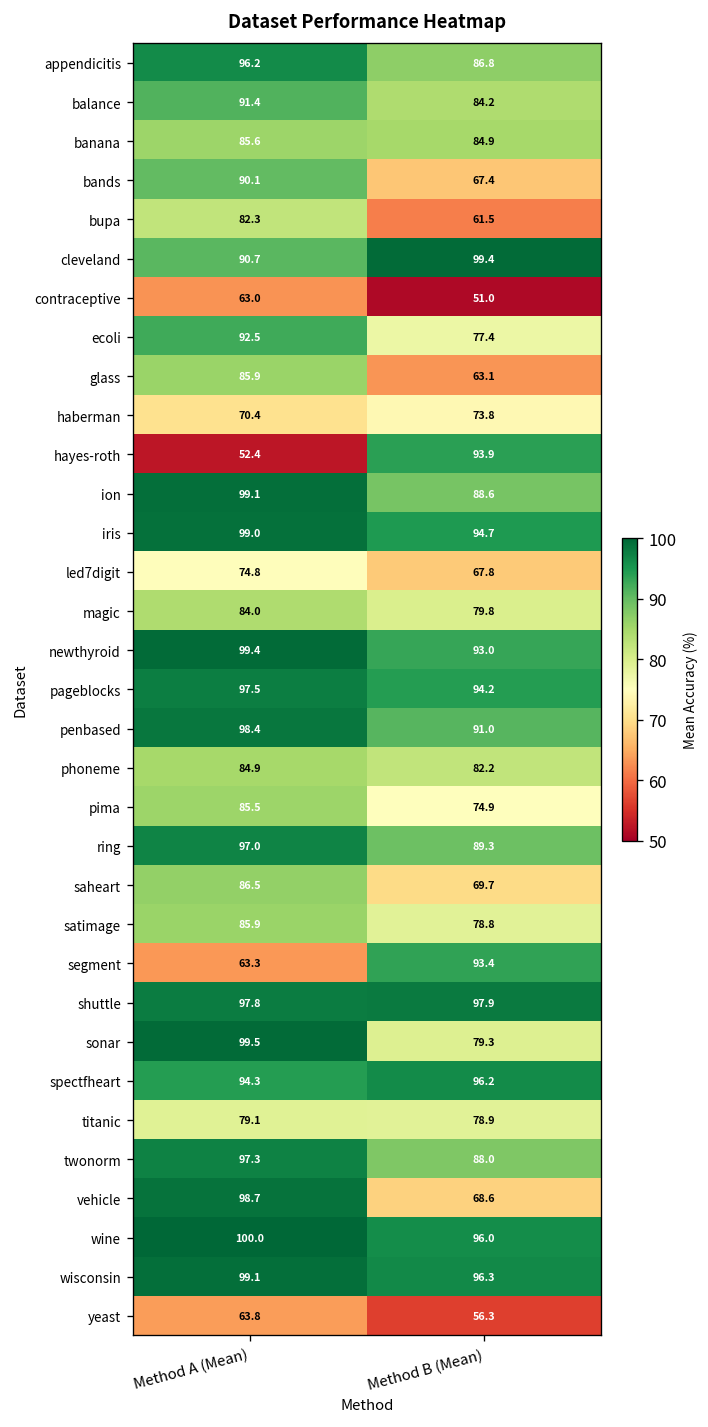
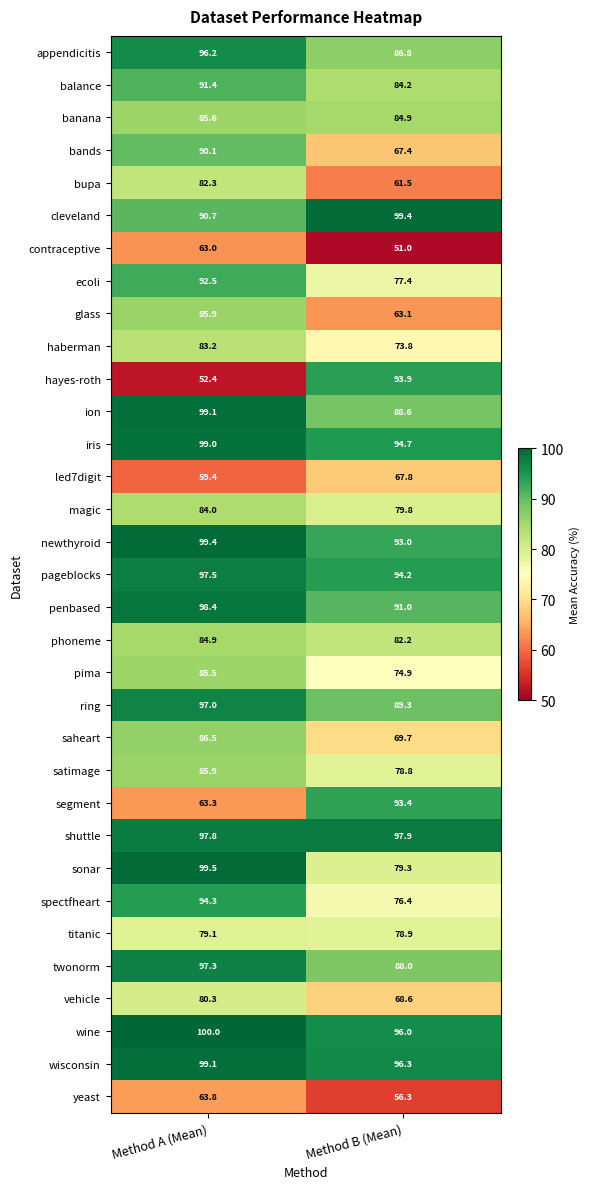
haberman, Method A (Mean): 70.4 -> 83.2
led7digit, Method A (Mean): 74.8 -> 59.4
spectfheart, Method B (Mean): 96.2 -> 76.4
vehicle, Method A (Mean): 98.7 -> 80.3
